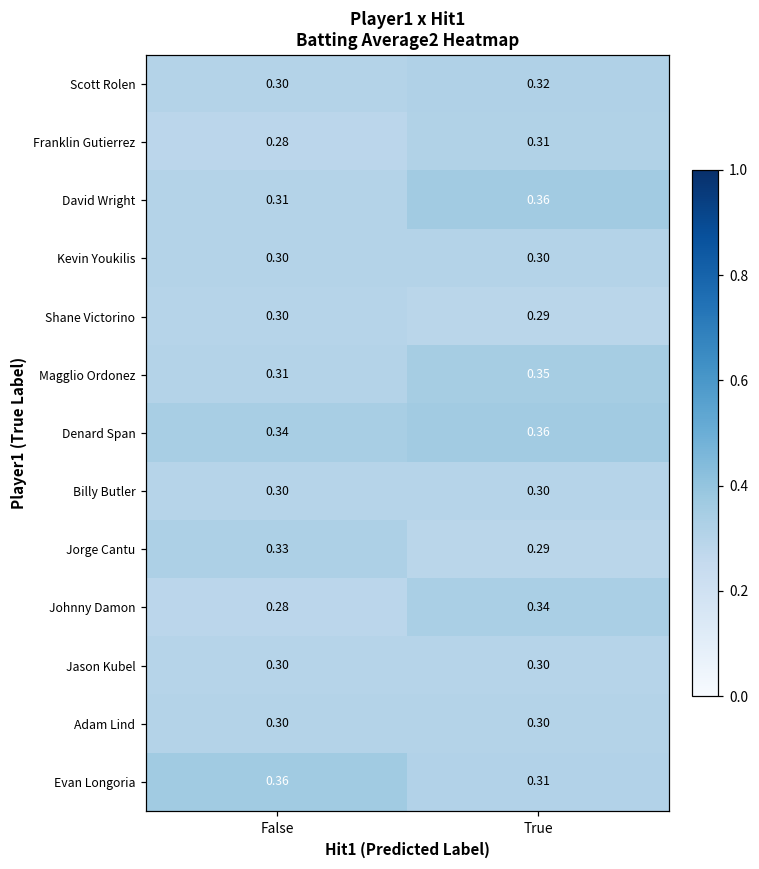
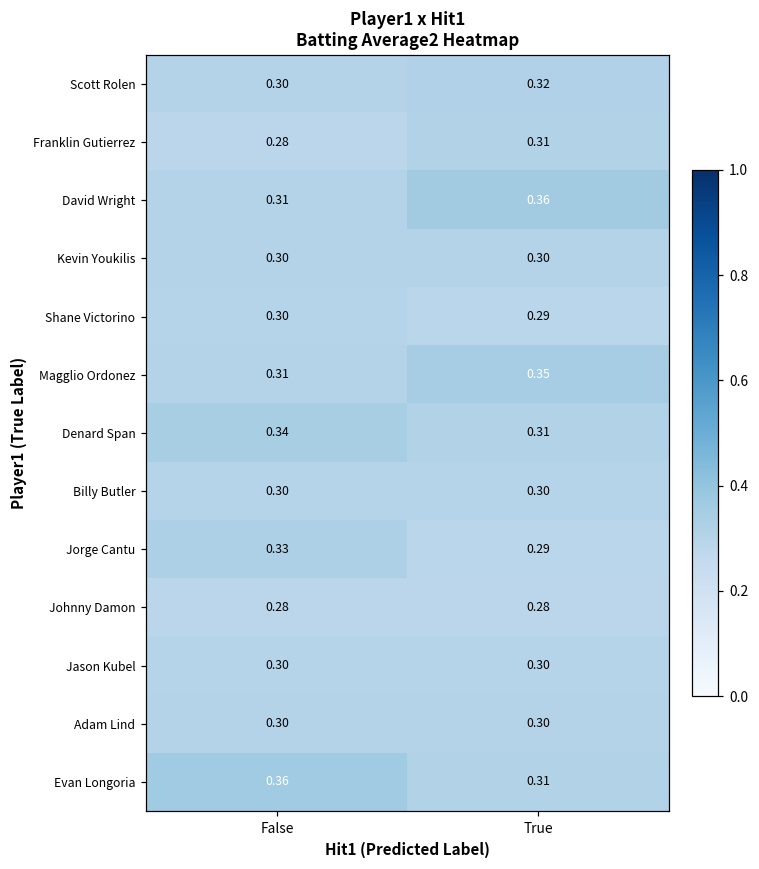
Denard Span, True: 0.36 -> 0.31
Johnny Damon, True: 0.34 -> 0.28
